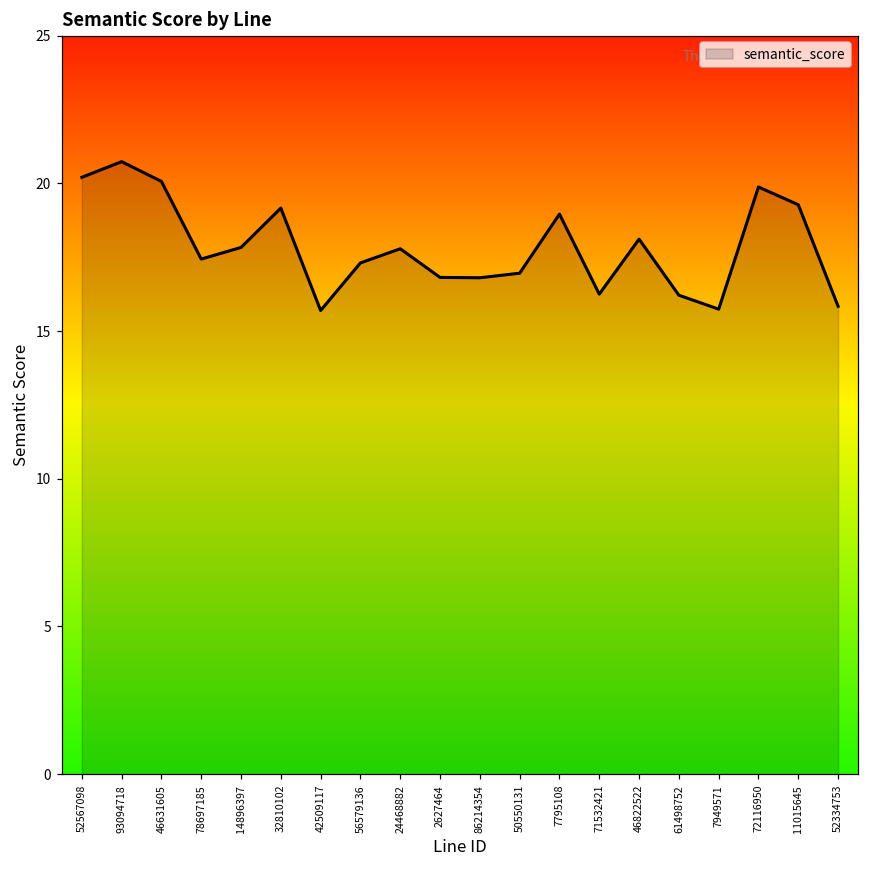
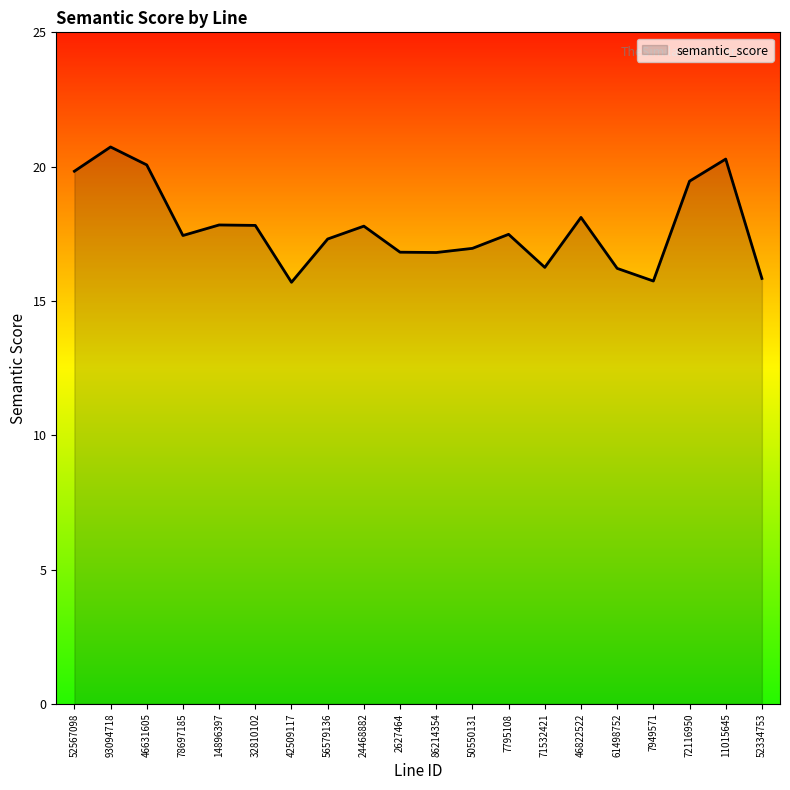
52567098: 20.2 -> 19.8
32810102: 19.2 -> 17.8
7795108: 19.0 -> 17.5
72116950: 19.9 -> 19.5
11015645: 19.3 -> 20.3
